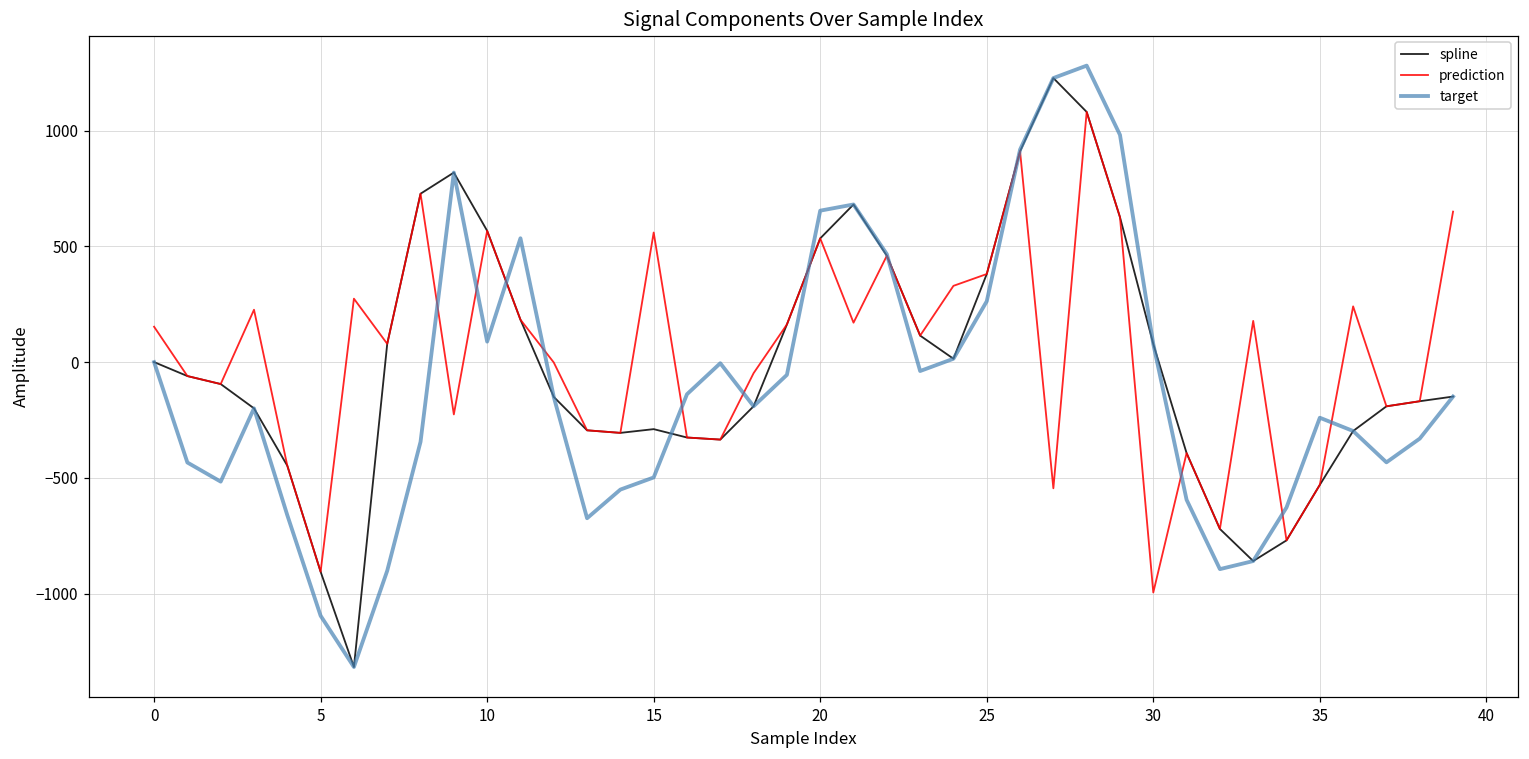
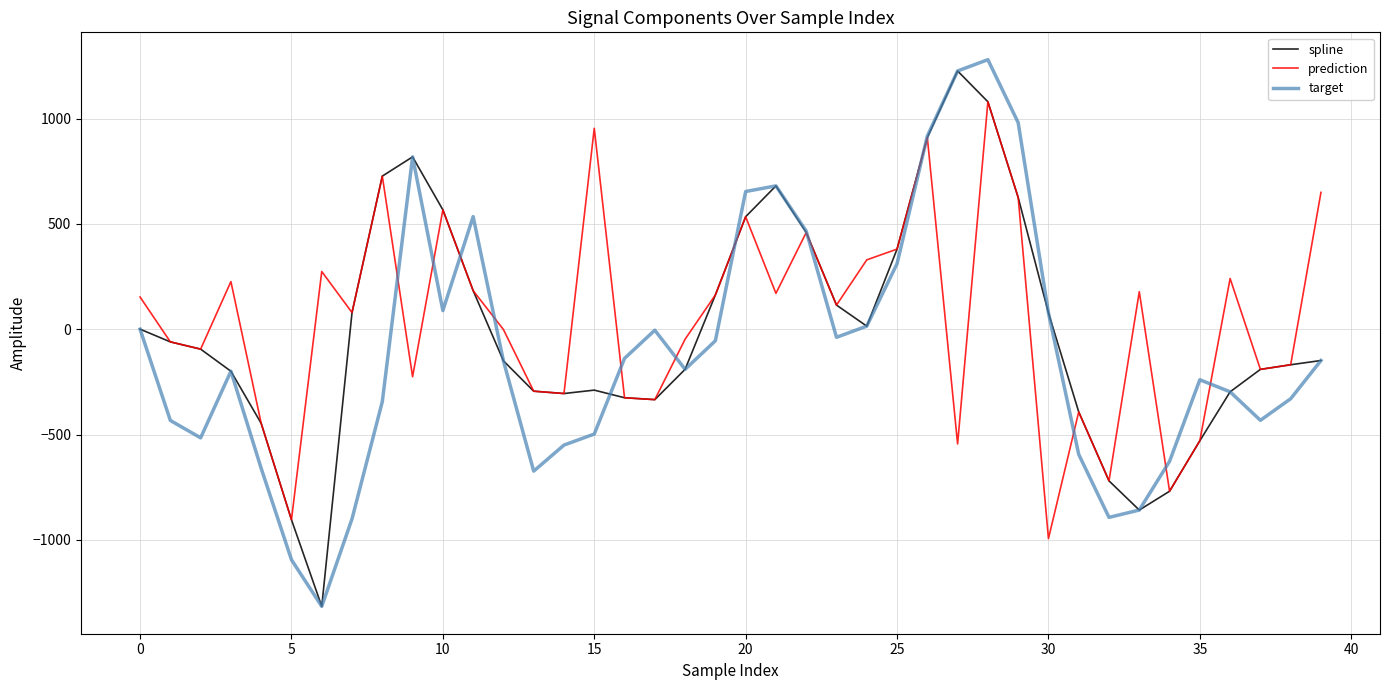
prediction, 15: 560 -> 950
target, 25: 260 -> 310
